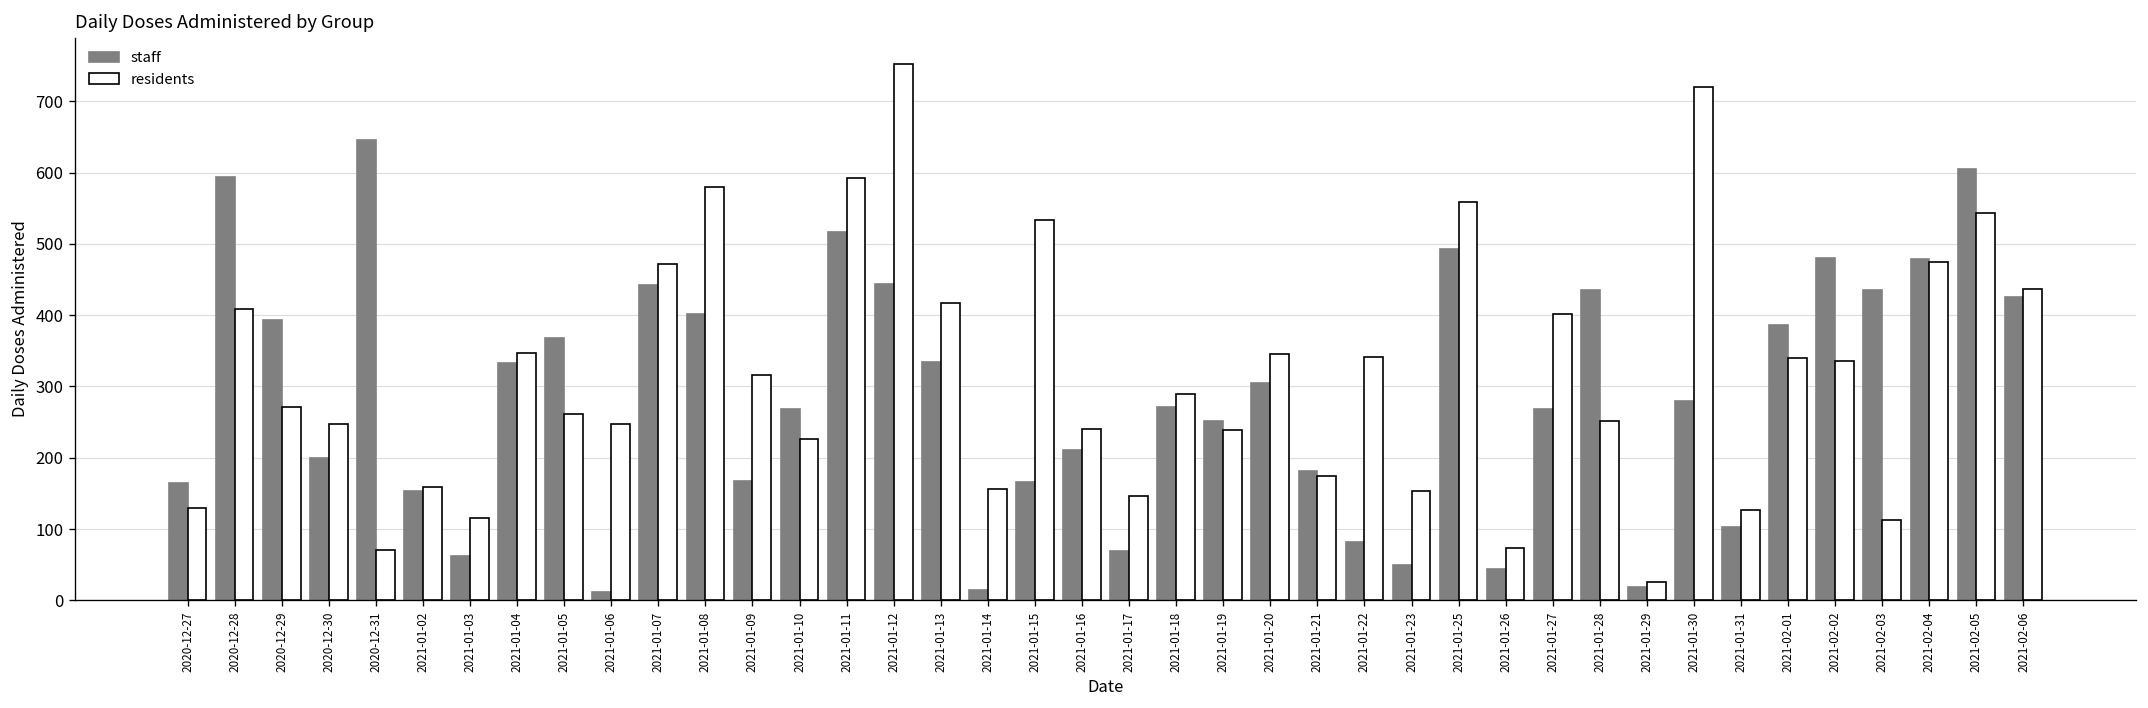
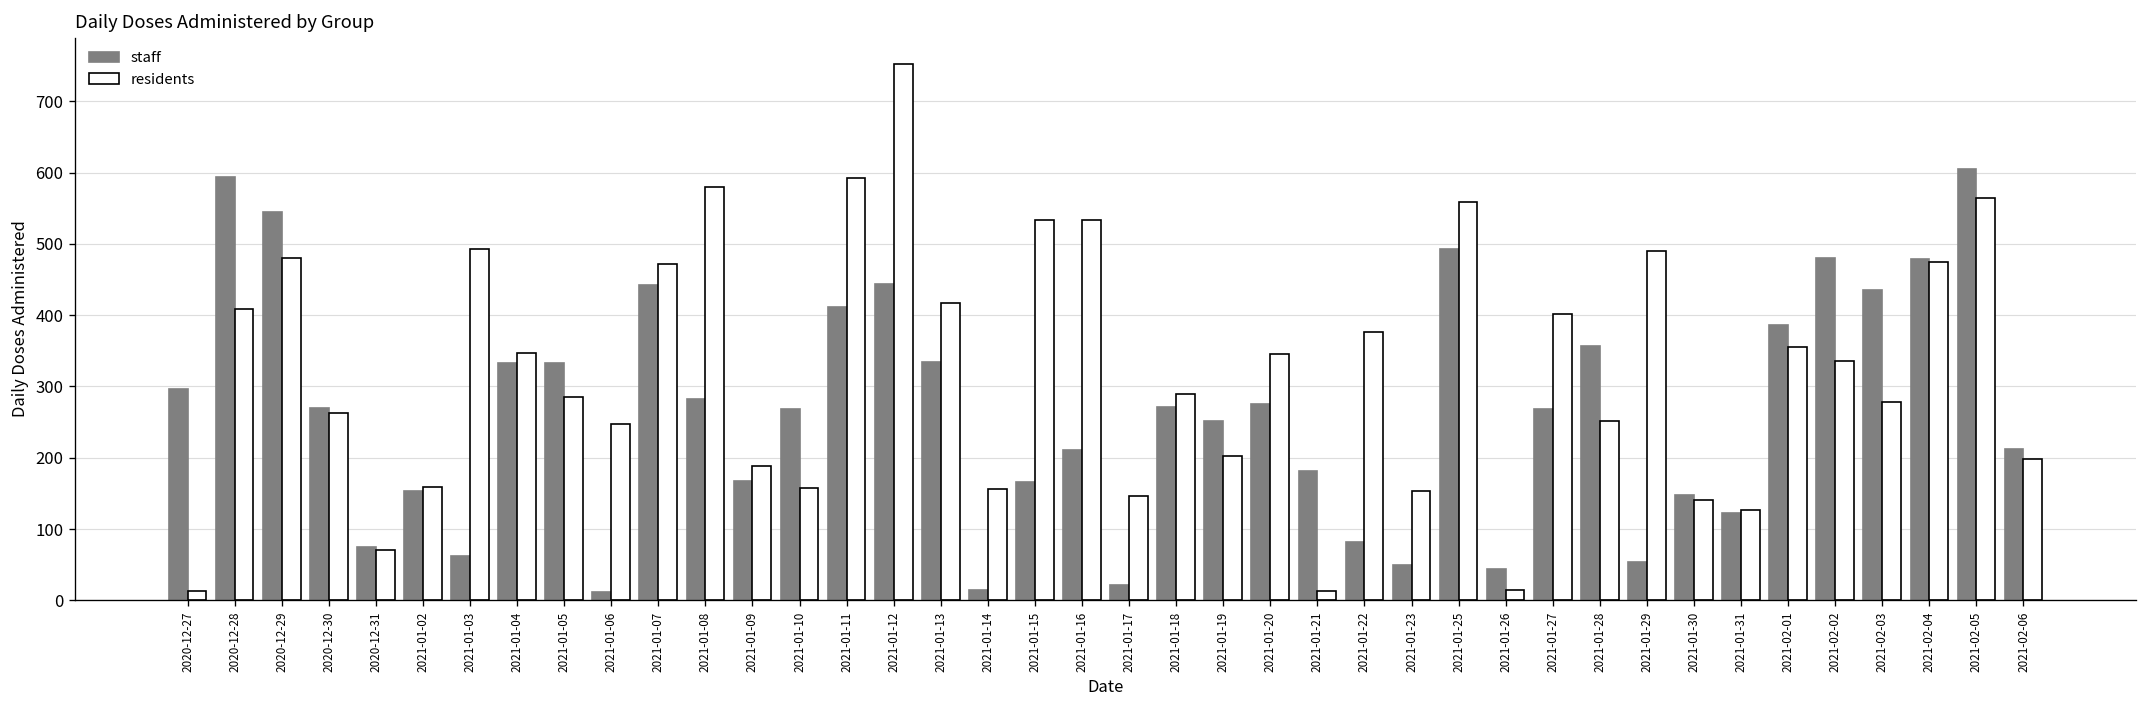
staff, 2020-12-27: 170 -> 300
residents, 2020-12-27: 130 -> 10
staff, 2020-12-29: 390 -> 550
residents, 2020-12-29: 270 -> 480
staff, 2020-12-30: 200 -> 270
residents, 2020-12-30: 250 -> 260
staff, 2020-12-31: 650 -> 80
residents, 2021-01-03: 120 -> 490
staff, 2021-01-05: 370 -> 330
residents, 2021-01-05: 260 -> 290
staff, 2021-01-08: 400 -> 280
residents, 2021-01-09: 320 -> 190
residents, 2021-01-10: 230 -> 160
staff, 2021-01-11: 520 -> 410
residents, 2021-01-16: 240 -> 530
staff, 2021-01-17: 70 -> 20
residents, 2021-01-19: 240 -> 200
staff, 2021-01-20: 310 -> 280
residents, 2021-01-21: 170 -> 10
residents, 2021-01-22: 340 -> 380
residents, 2021-01-26: 70 -> 20
staff, 2021-01-28: 440 -> 360
staff, 2021-01-29: 20 -> 50
residents, 2021-01-29: 30 -> 490
staff, 2021-01-30: 280 -> 150
residents, 2021-01-30: 720 -> 140
staff, 2021-01-31: 100 -> 120
residents, 2021-02-01: 340 -> 360
residents, 2021-02-03: 110 -> 280
residents, 2021-02-05: 540 -> 570
staff, 2021-02-06: 430 -> 210
residents, 2021-02-06: 440 -> 200
